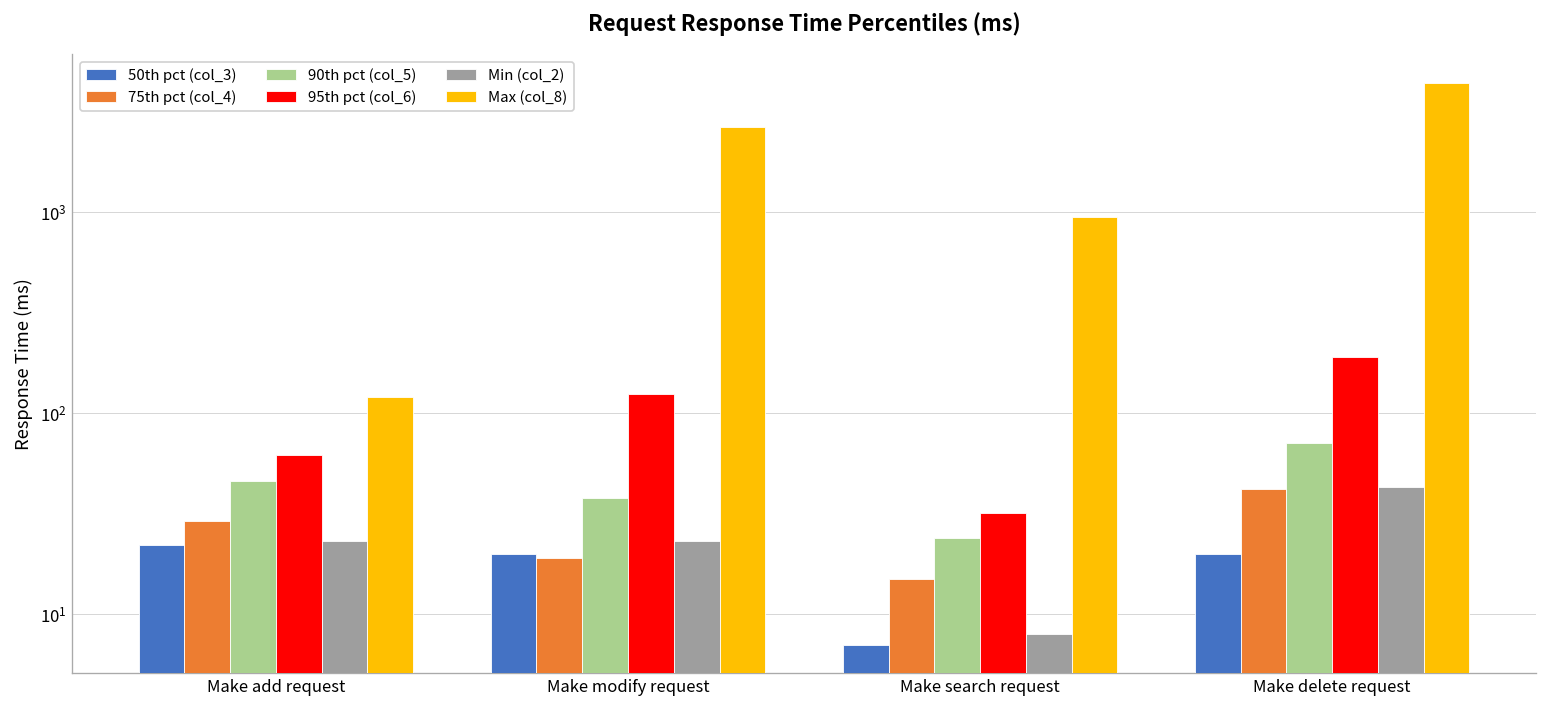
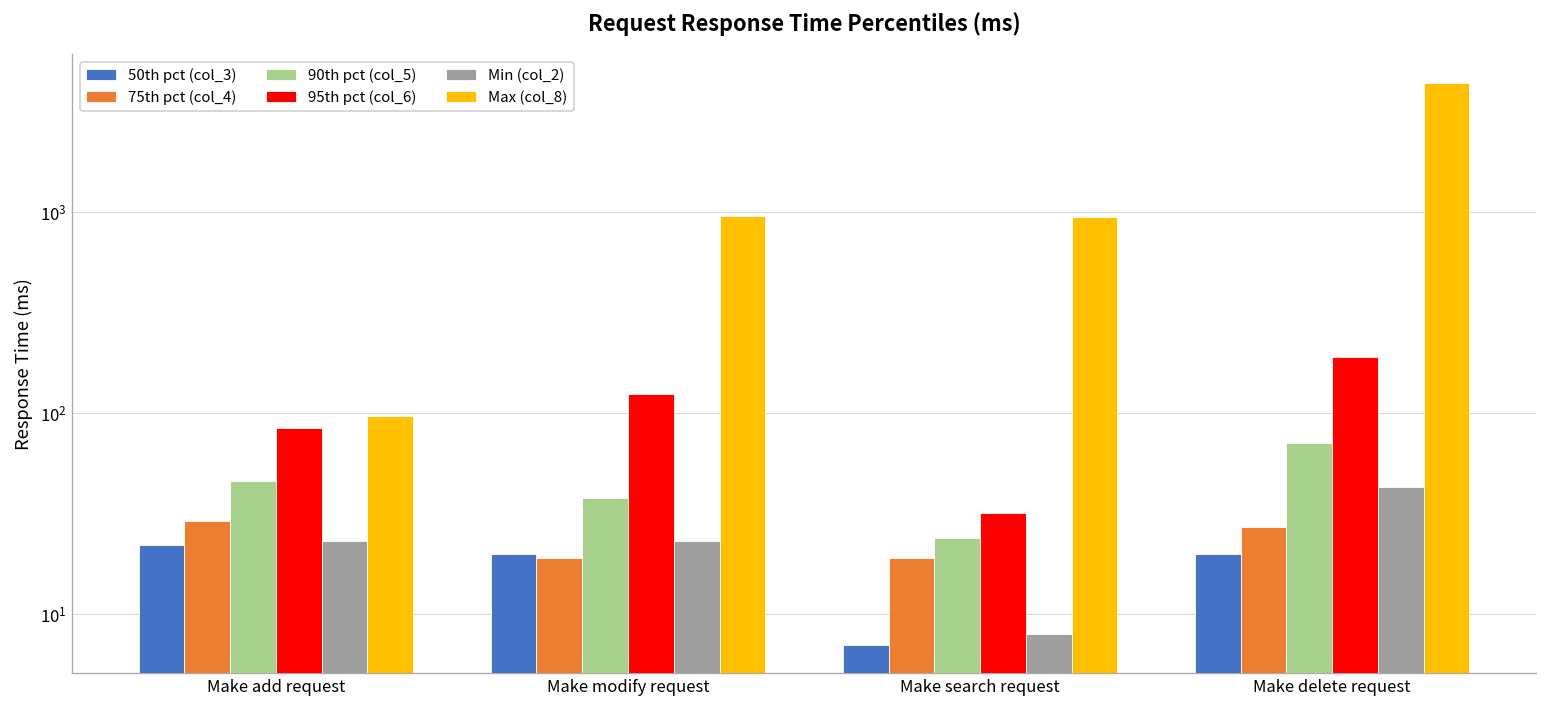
95th pct (col_6), Make add request: 62 -> 80
Max (col_8), Make add request: 120 -> 100
Max (col_8), Make modify request: 2600 -> 1000
75th pct (col_4), Make search request: 15 -> 19
75th pct (col_4), Make delete request: 42 -> 27
